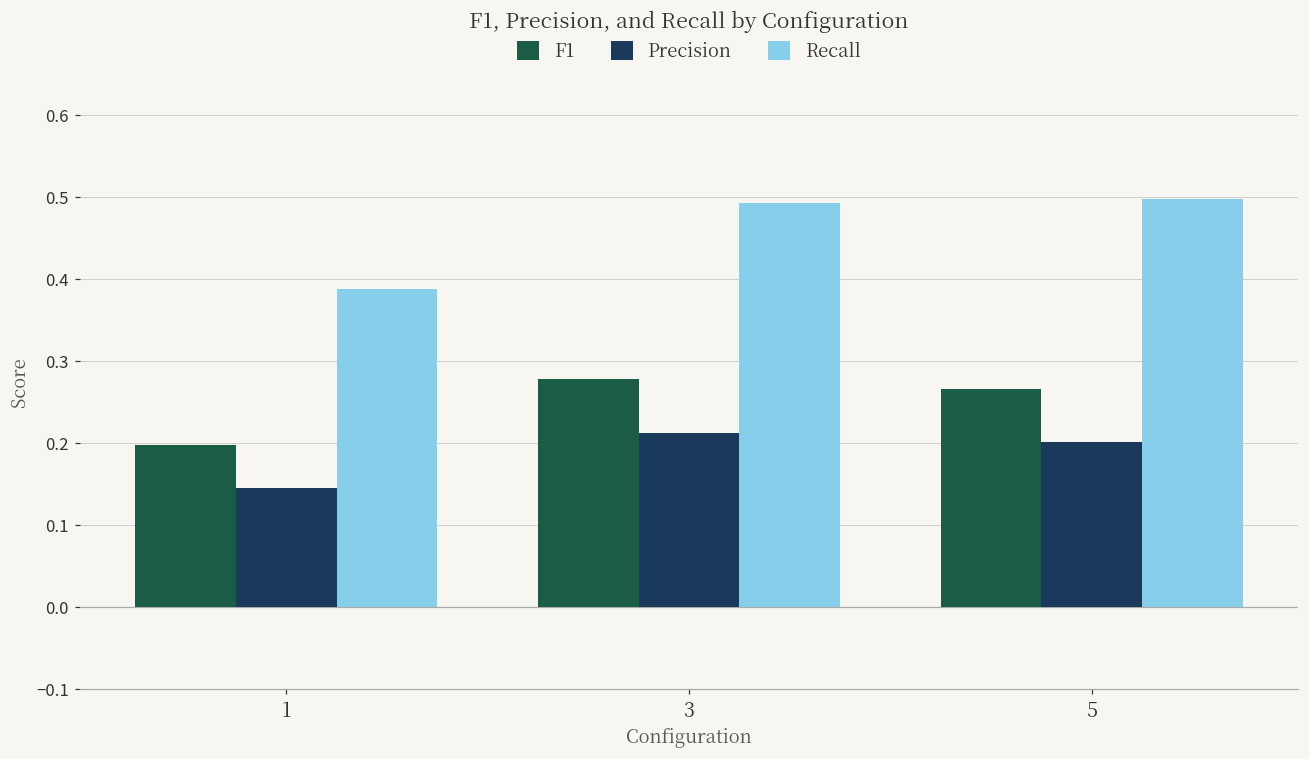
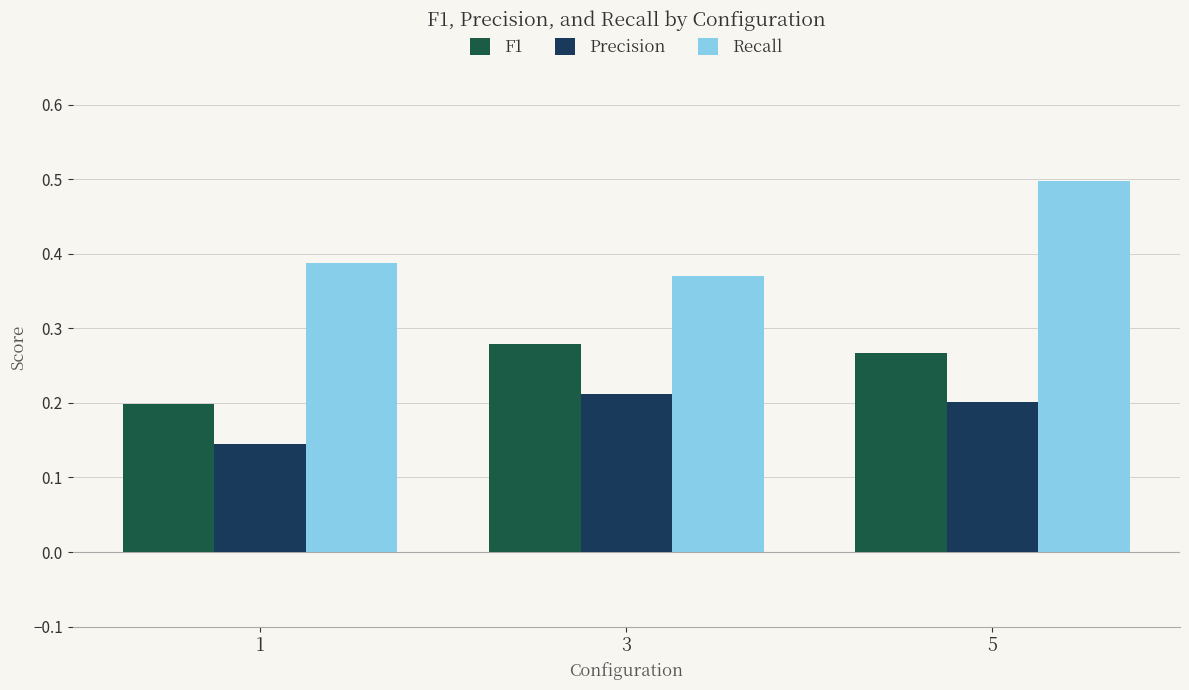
Recall, 3: 0.49 -> 0.37
